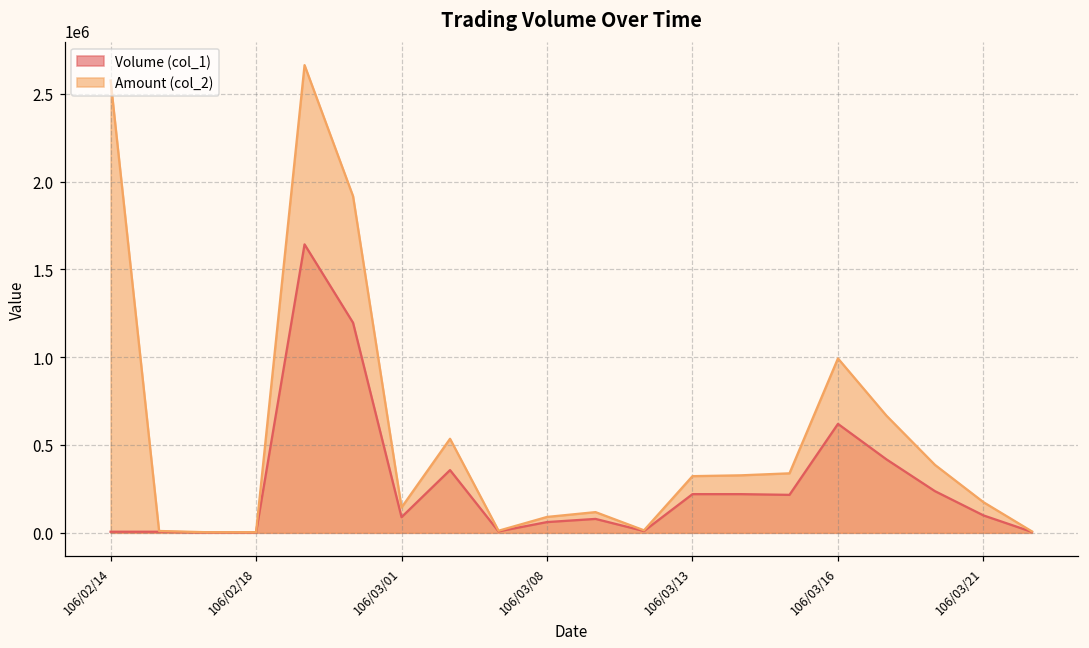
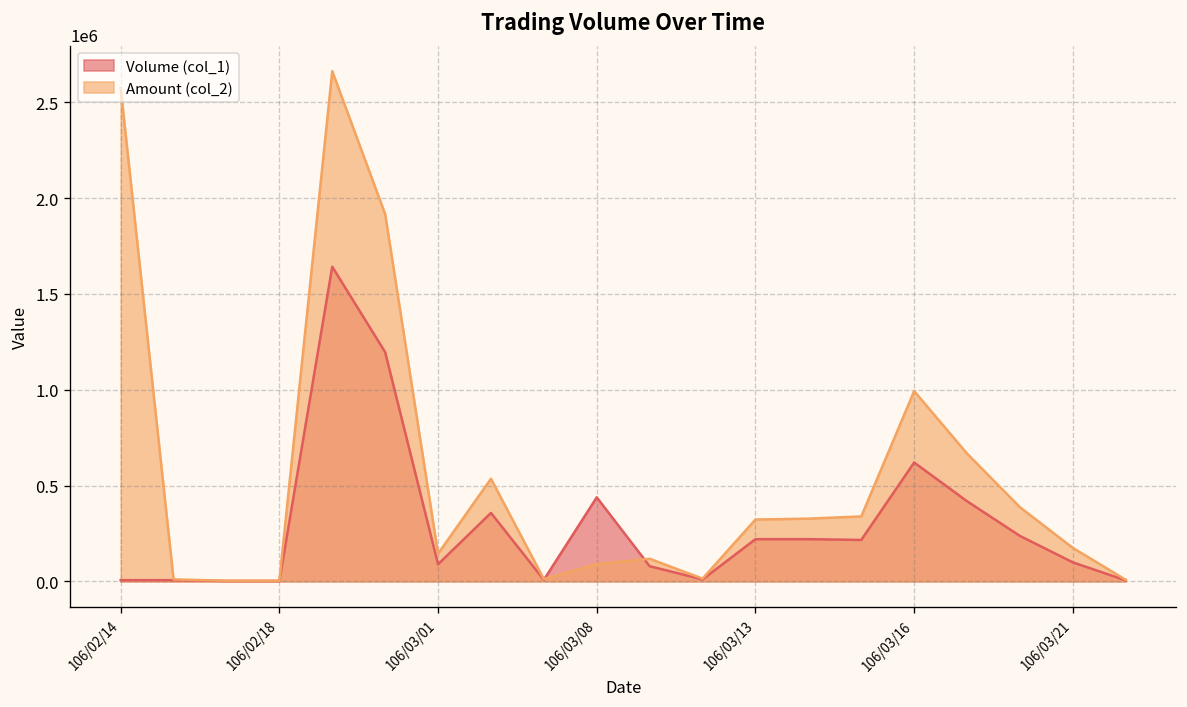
Volume (col_1), 106/03/08: 60000 -> 440000
